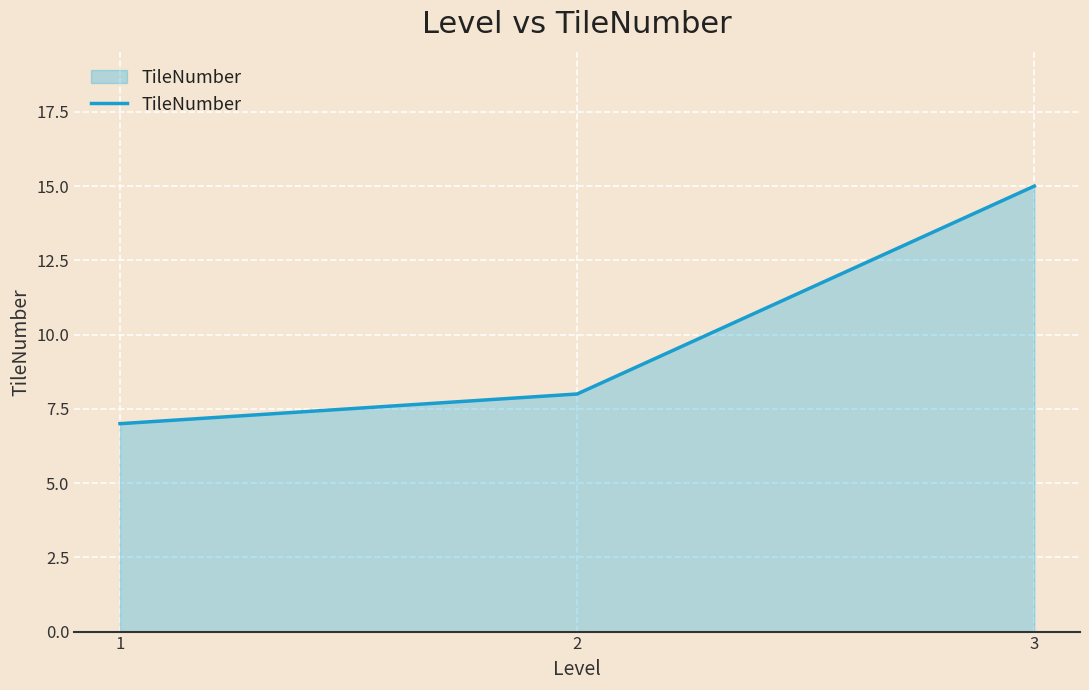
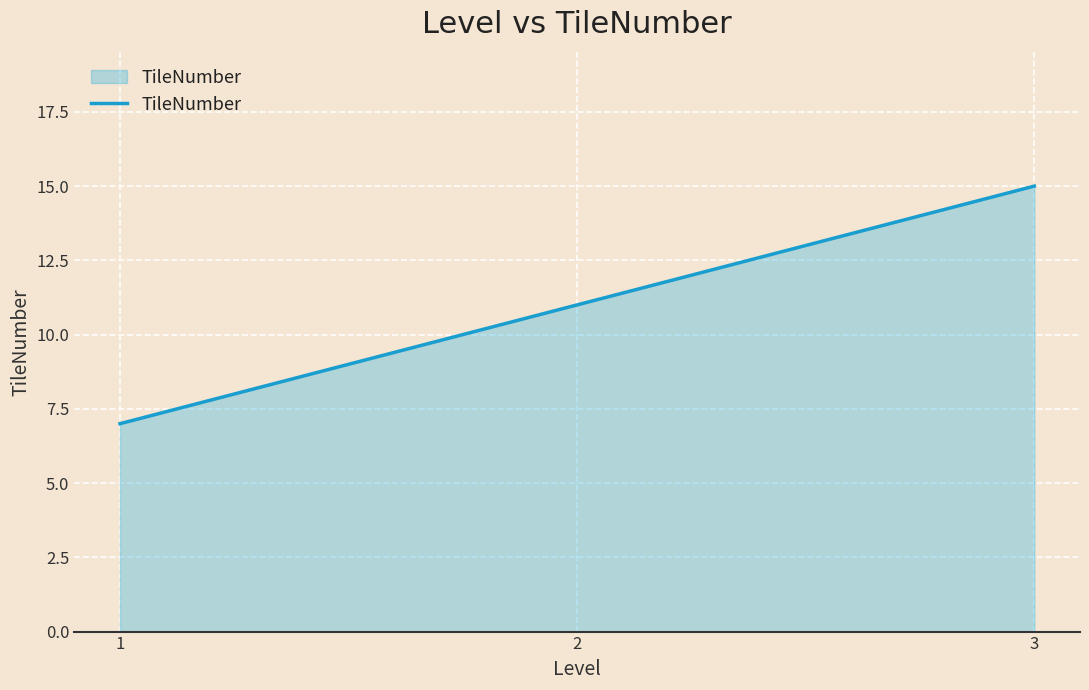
2: 8 -> 11
